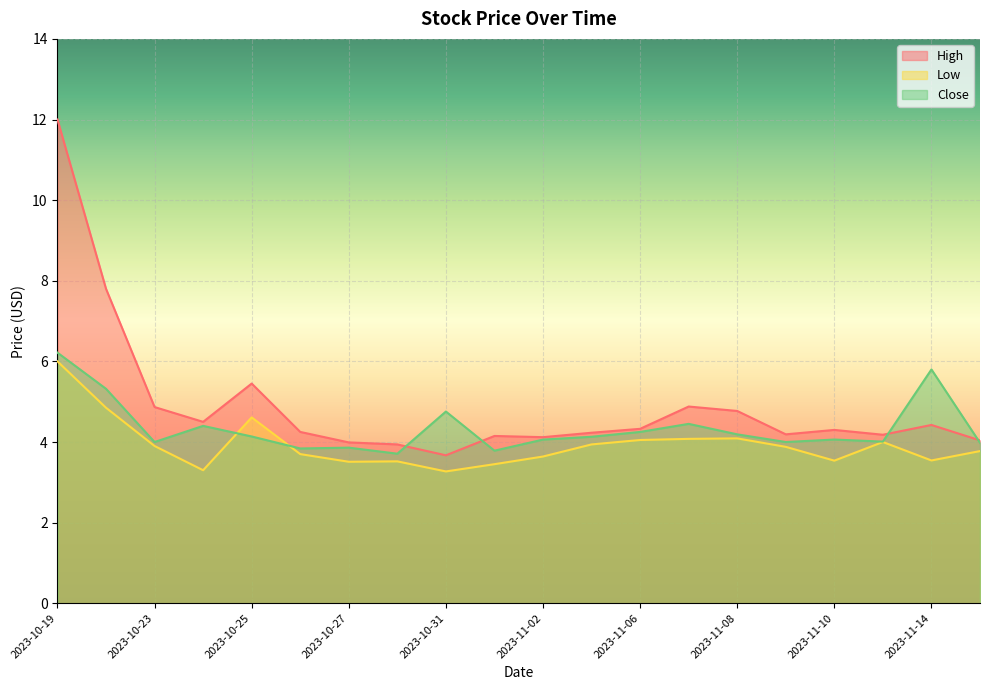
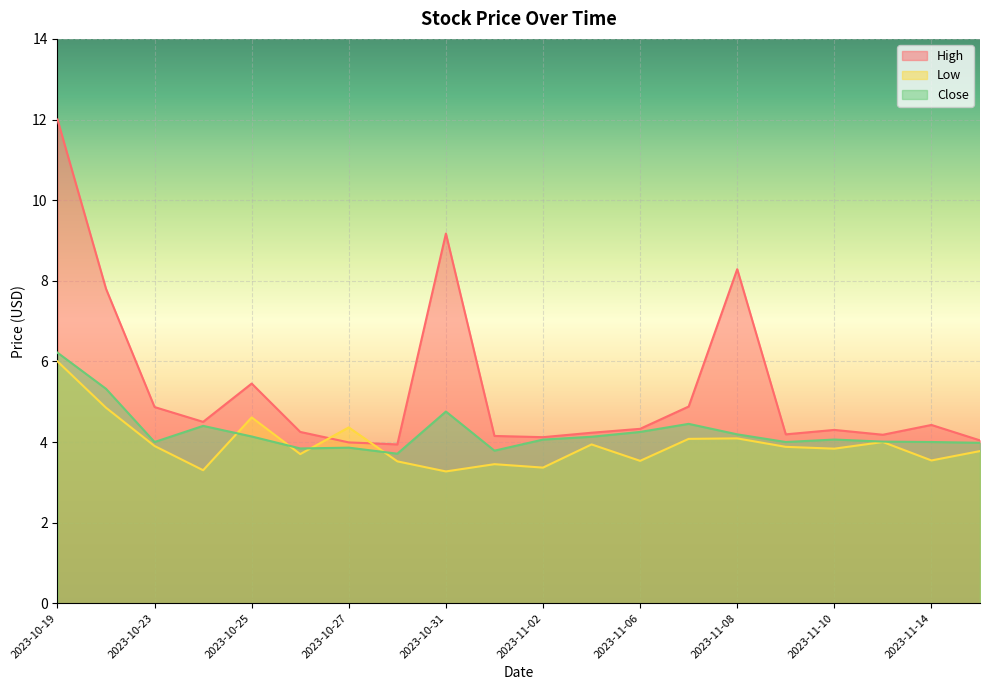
Low, 2023-10-27: 3.5 -> 4.4
High, 2023-10-31: 3.7 -> 9.2
Low, 2023-11-02: 3.6 -> 3.4
Low, 2023-11-06: 4.1 -> 3.5
High, 2023-11-08: 4.8 -> 8.3
Low, 2023-11-10: 3.5 -> 3.8
Close, 2023-11-14: 5.8 -> 4.0
